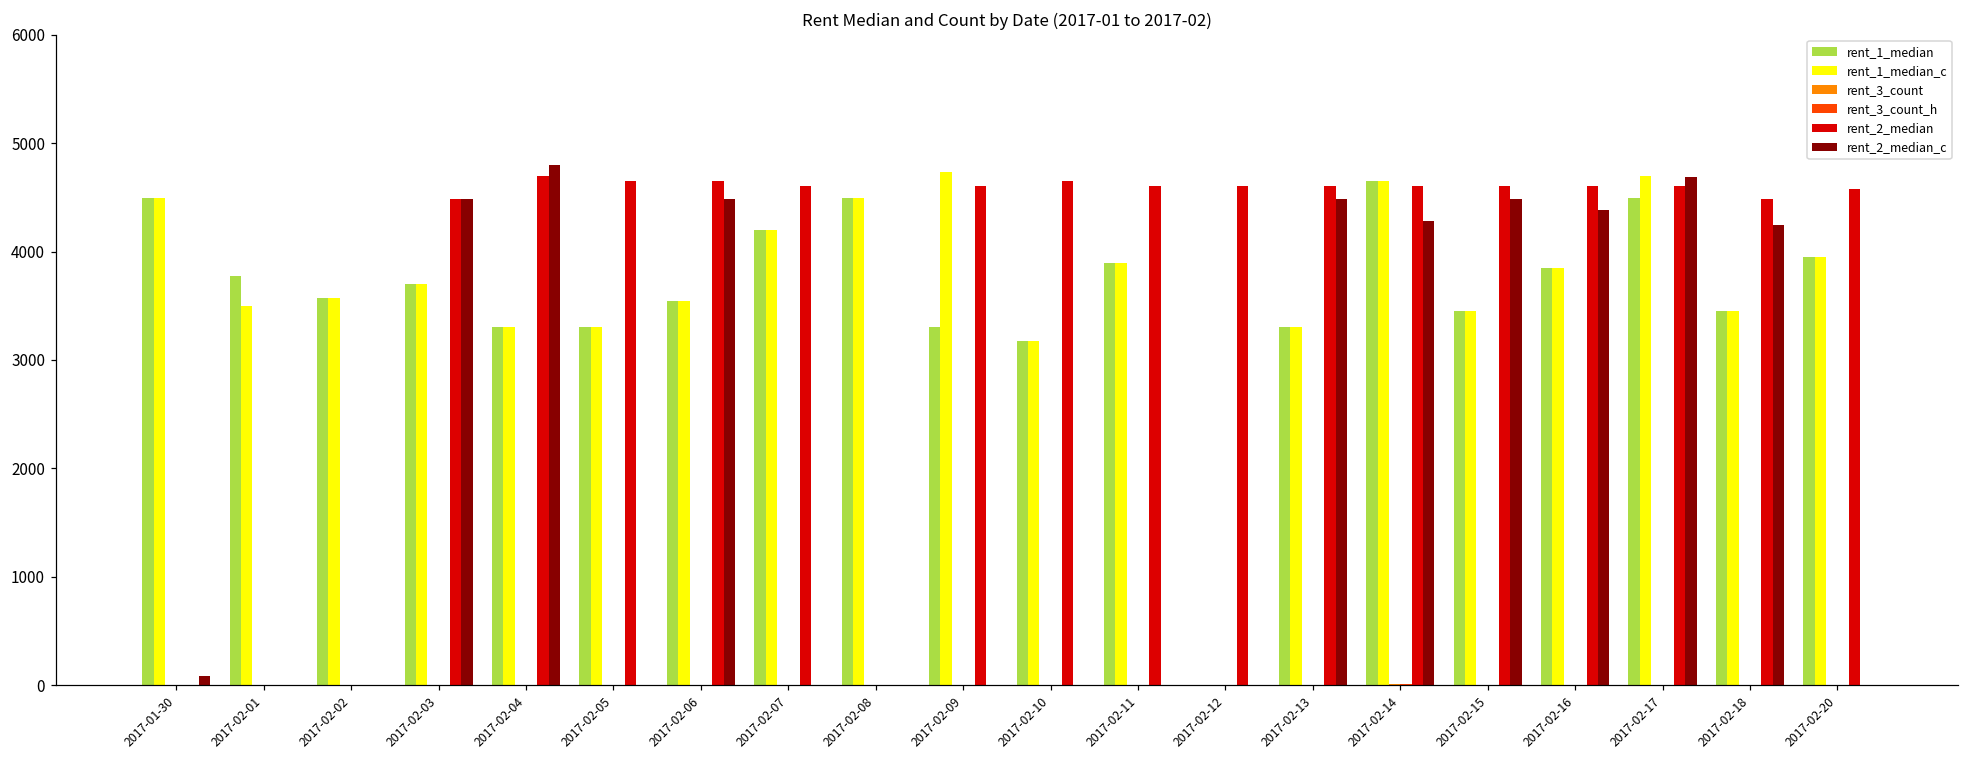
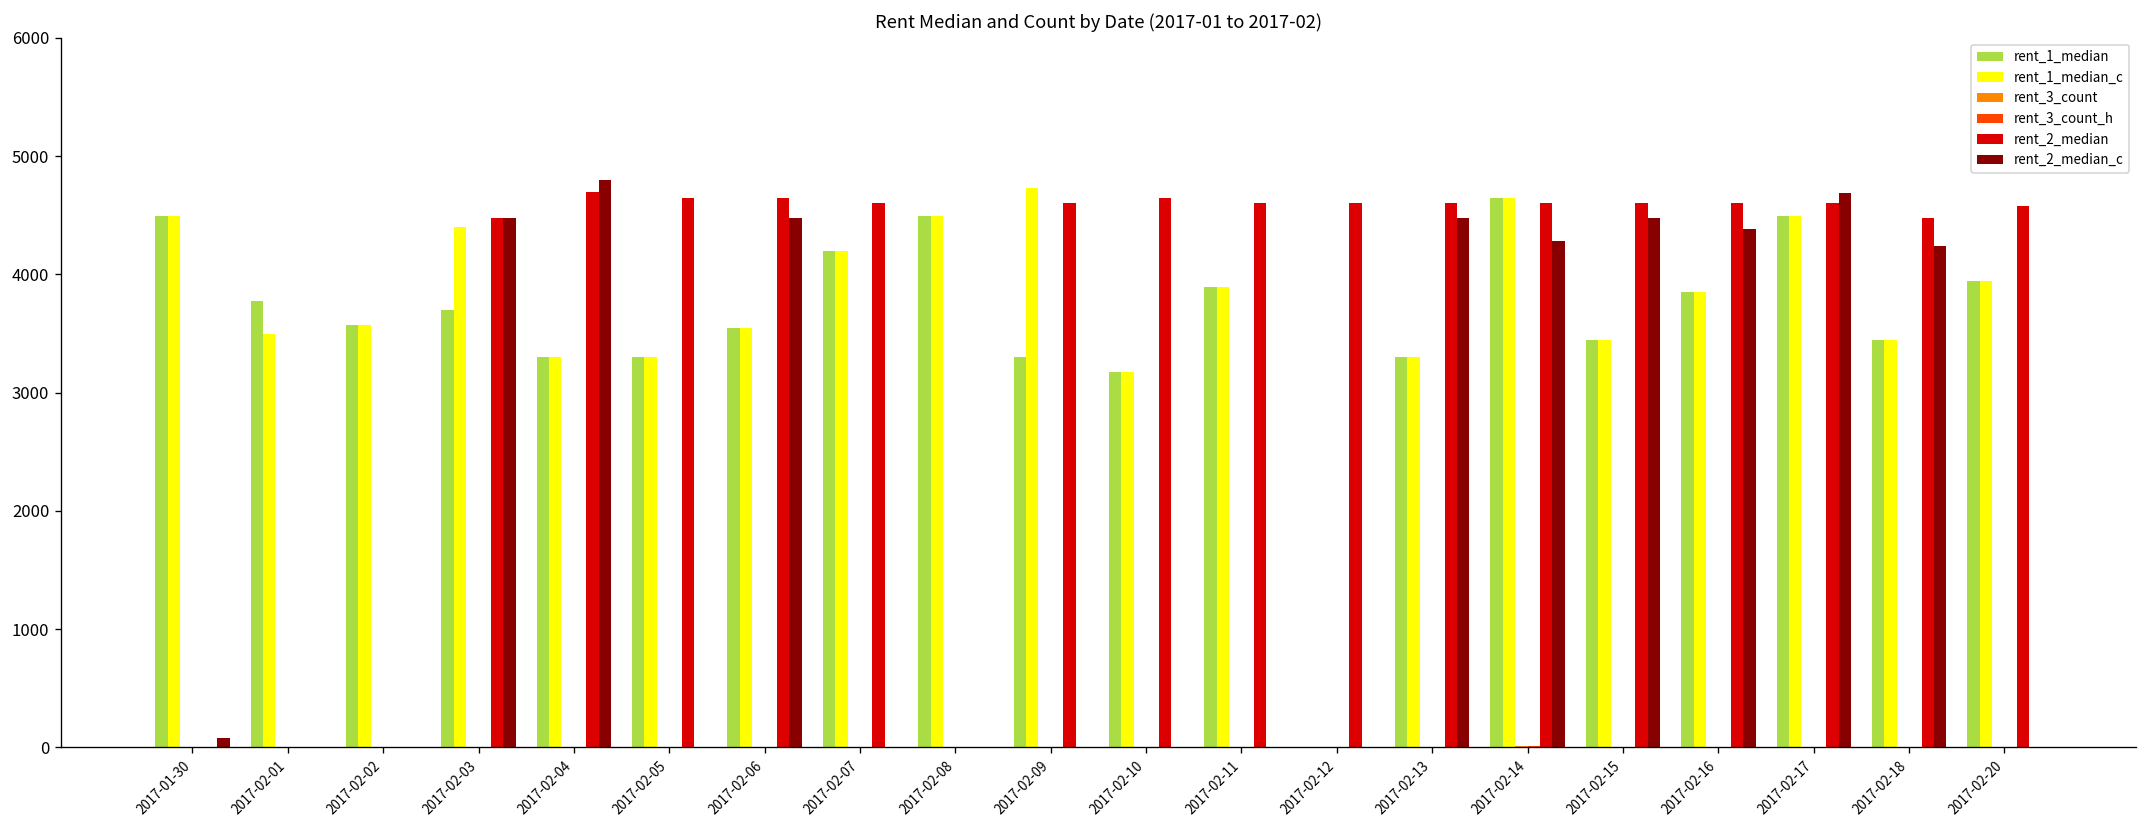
rent_1_median_c, 2017-02-03: 3700 -> 4400
rent_1_median_c, 2017-02-17: 4700 -> 4500
